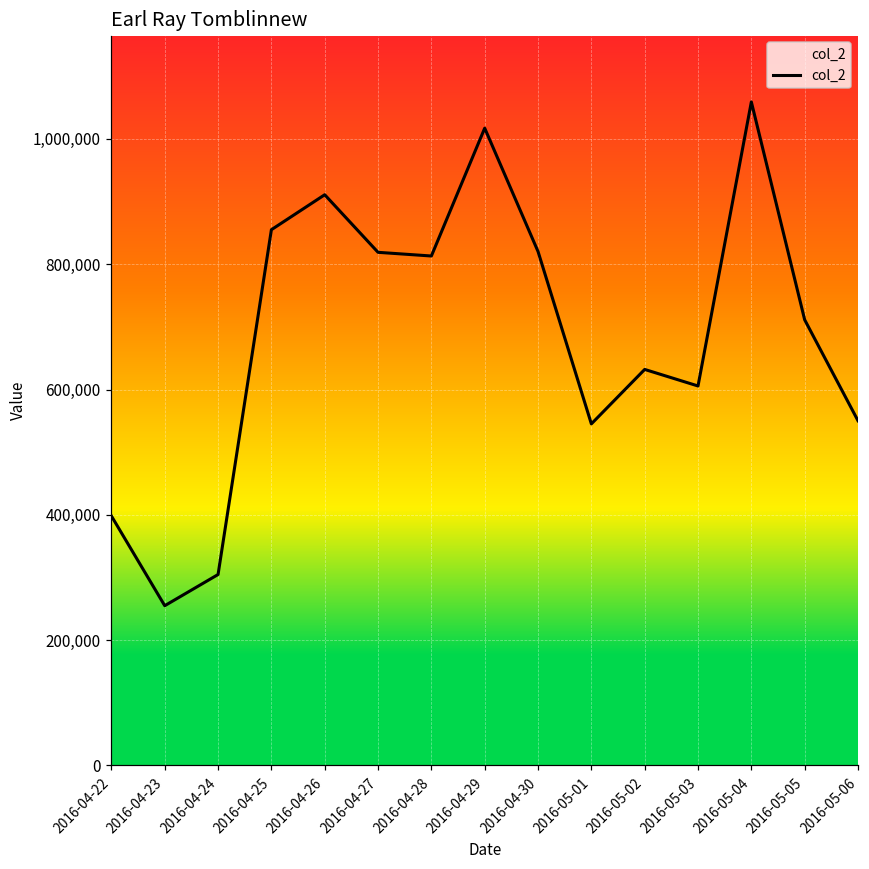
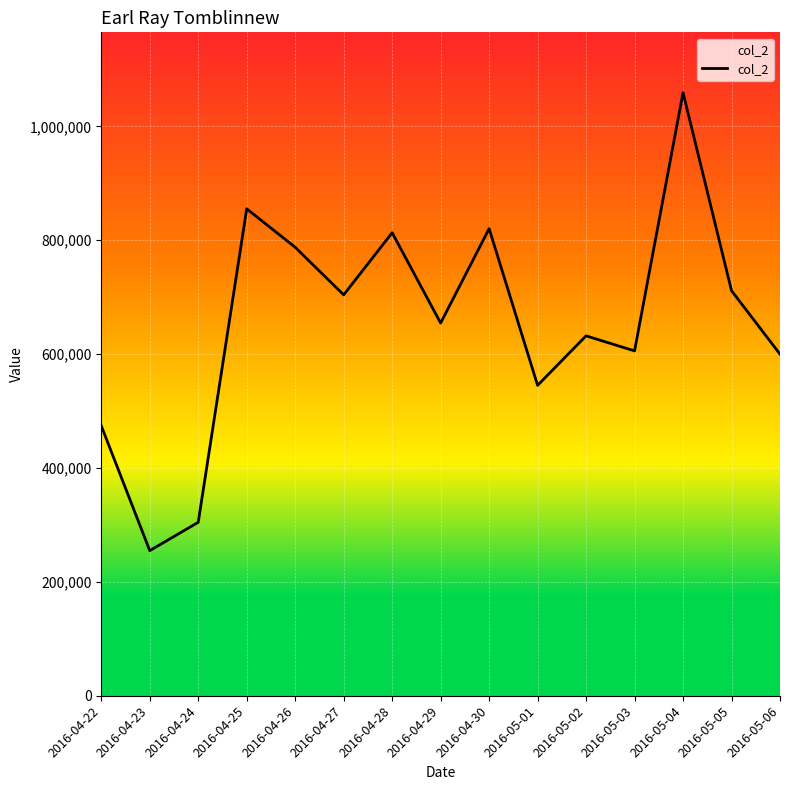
2016-04-22: 400,000 -> 470,000
2016-04-26: 910,000 -> 790,000
2016-04-27: 820,000 -> 700,000
2016-04-29: 1,020,000 -> 650,000
2016-05-06: 550,000 -> 600,000
